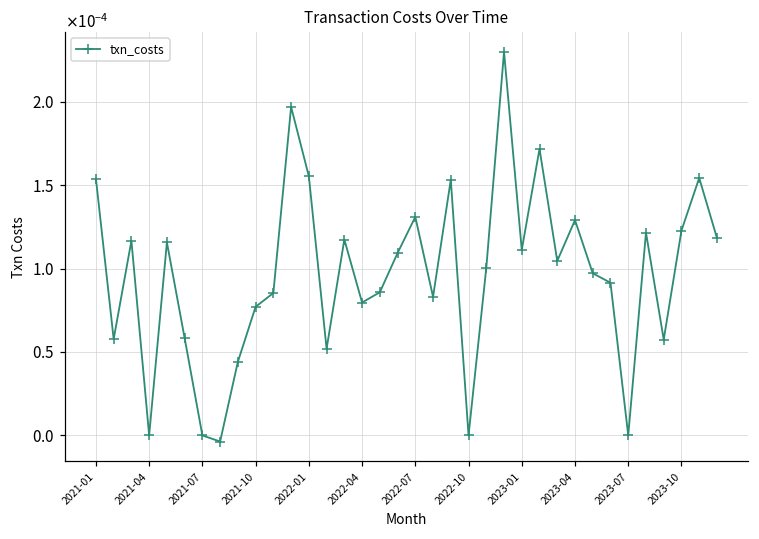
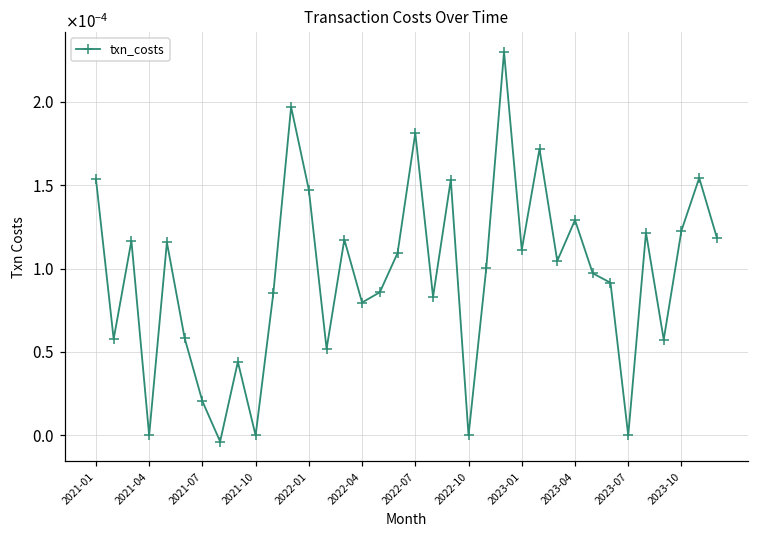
2021-07: 0.00000 -> 0.00002
2021-10: 0.0001 -> 0.0000
2022-01: 0.000155 -> 0.000147
2022-07: 0.000131 -> 0.000181
